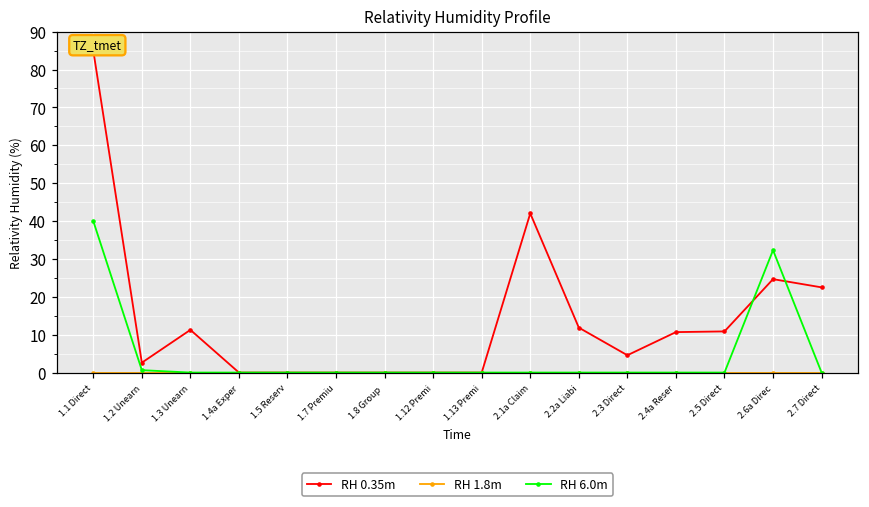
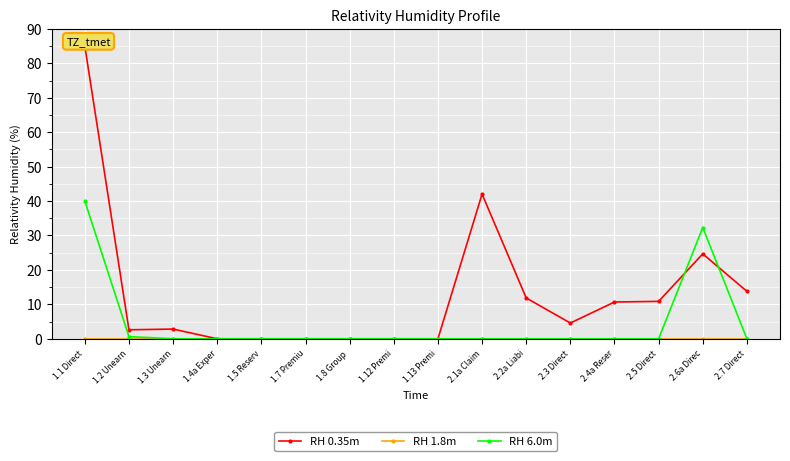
RH 0.35m, 1.3 Unearn: 11 -> 3
RH 0.35m, 2.7 Direct: 22 -> 14
